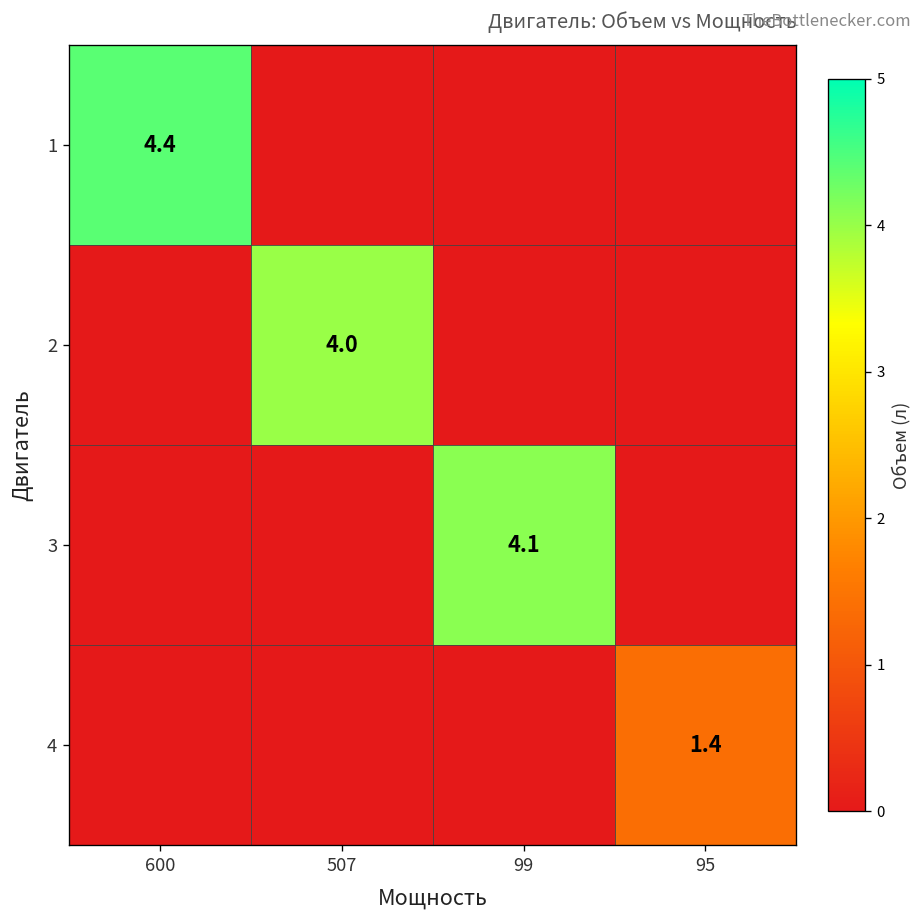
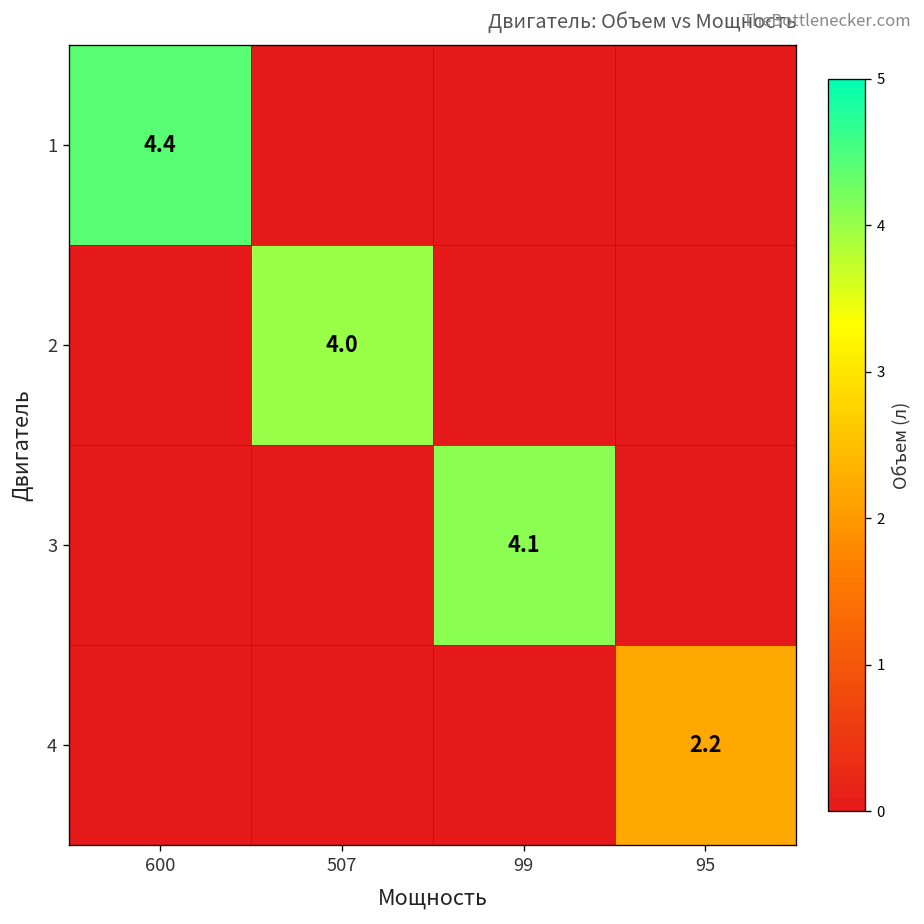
4, 95: 1.4 -> 2.2
